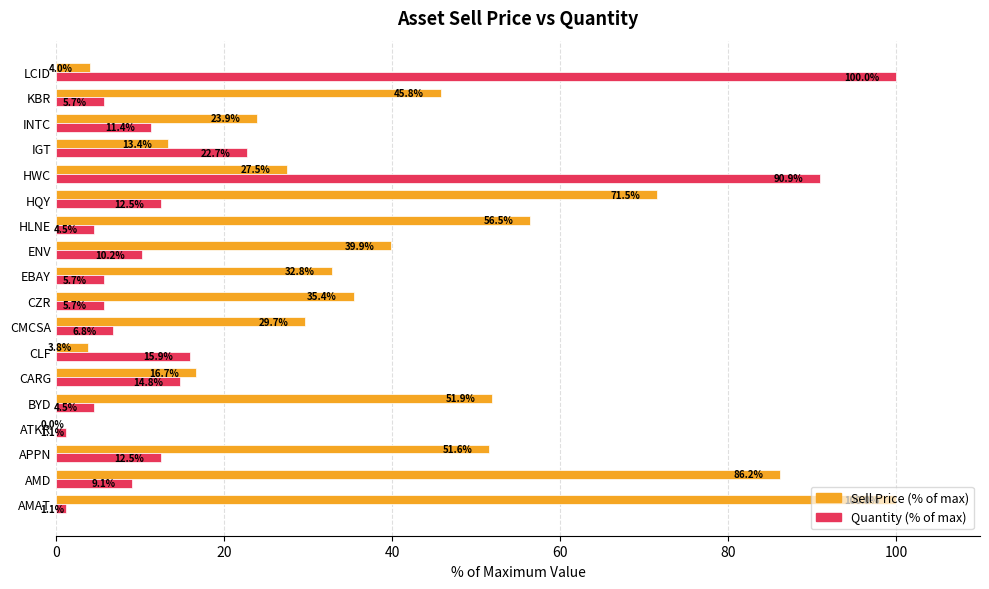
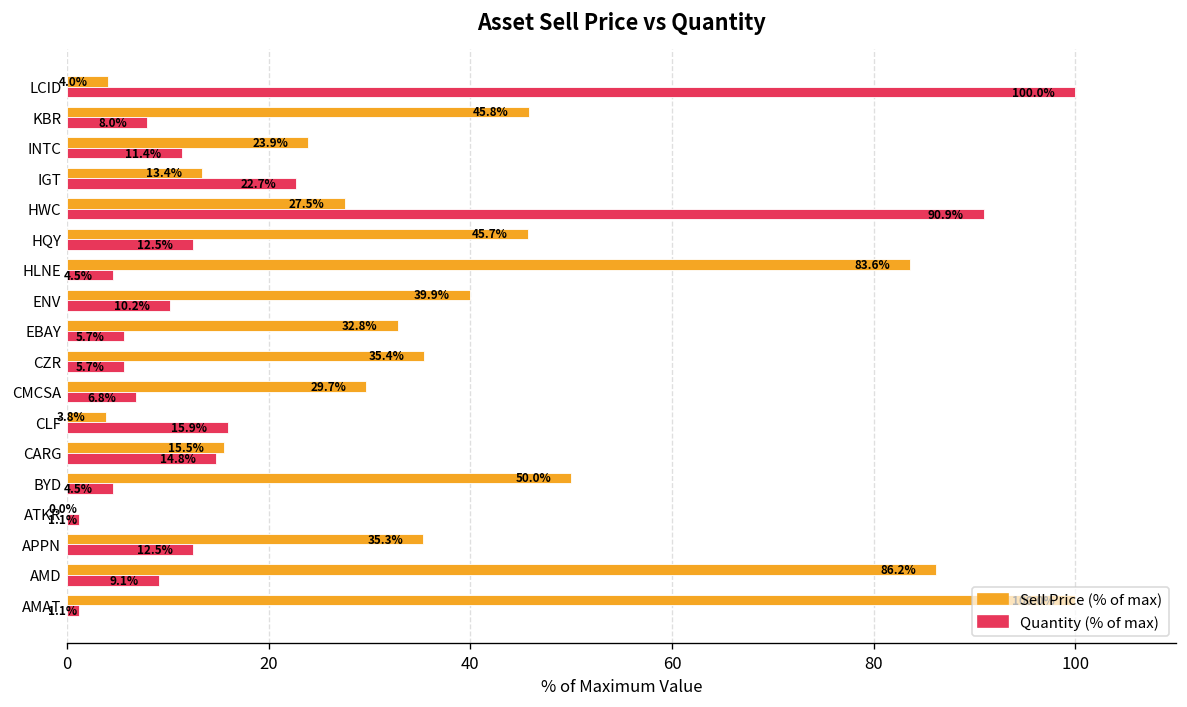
Quantity (% of max), KBR: 5.7% -> 8.0%
Sell Price (% of max), HQY: 71.5% -> 45.7%
Sell Price (% of max), HLNE: 56.5% -> 83.6%
Sell Price (% of max), CARG: 16.7% -> 15.5%
Sell Price (% of max), BYD: 51.9% -> 50.0%
Sell Price (% of max), APPN: 51.6% -> 35.3%
